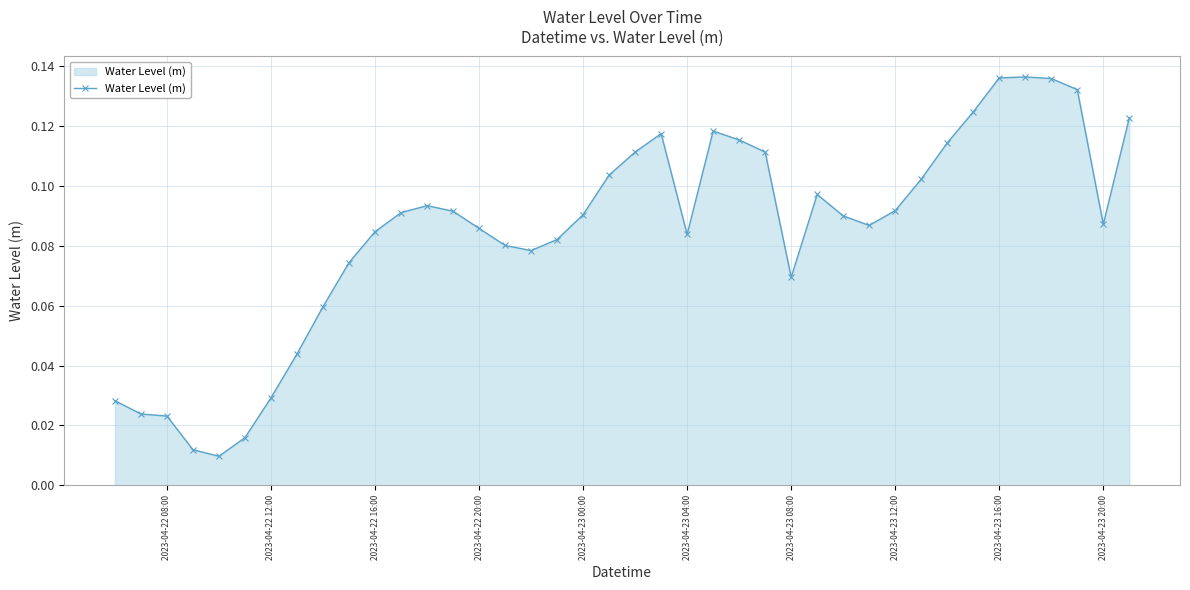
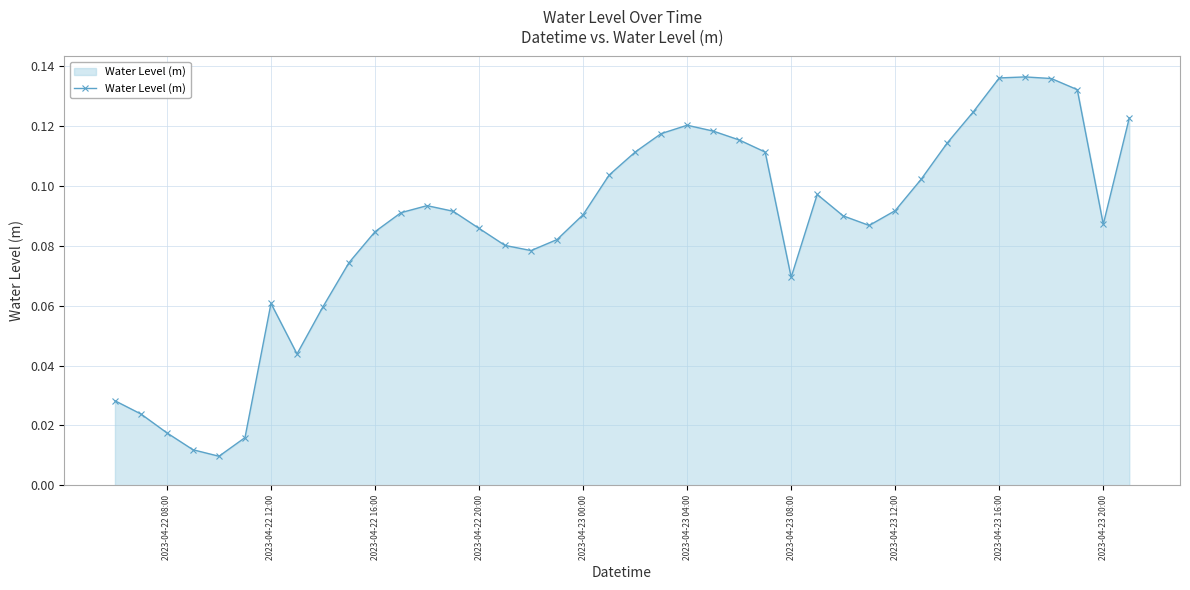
2023-04-22 08:00: 0.023 -> 0.018
2023-04-22 12:00: 0.029 -> 0.061
2023-04-23 04:00: 0.084 -> 0.120
